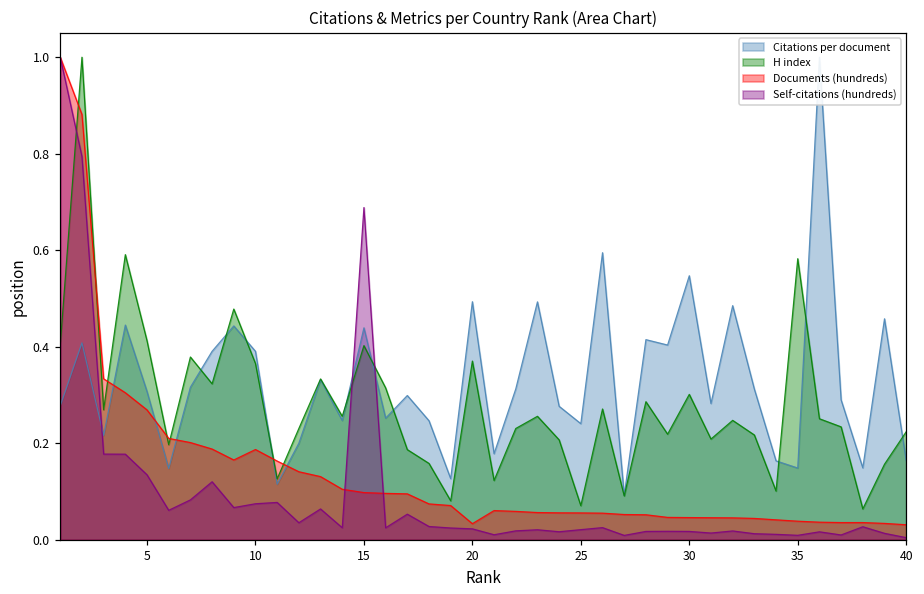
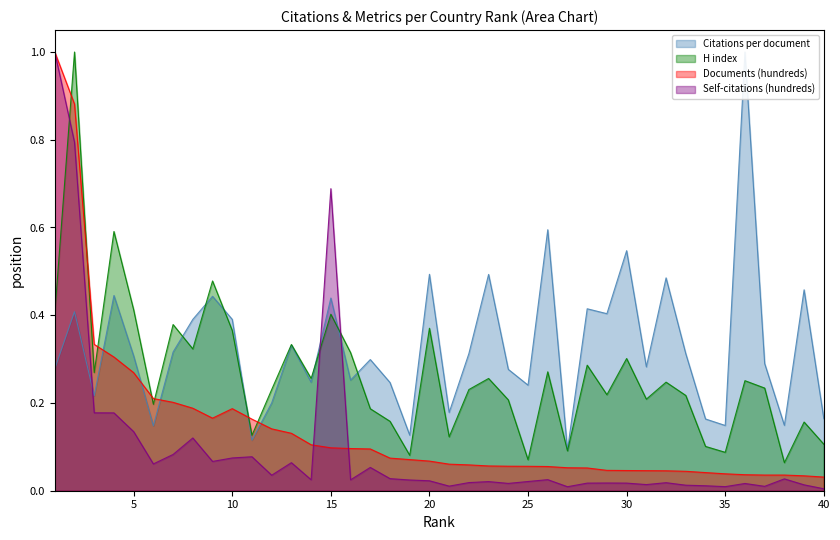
Documents (hundreds), 20: 0.03 -> 0.07
H index, 35: 0.58 -> 0.09
H index, 40: 0.22 -> 0.11
